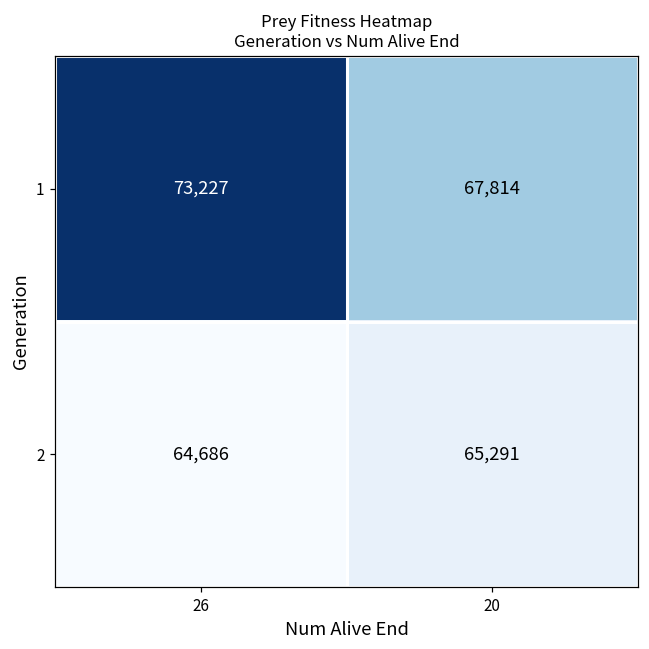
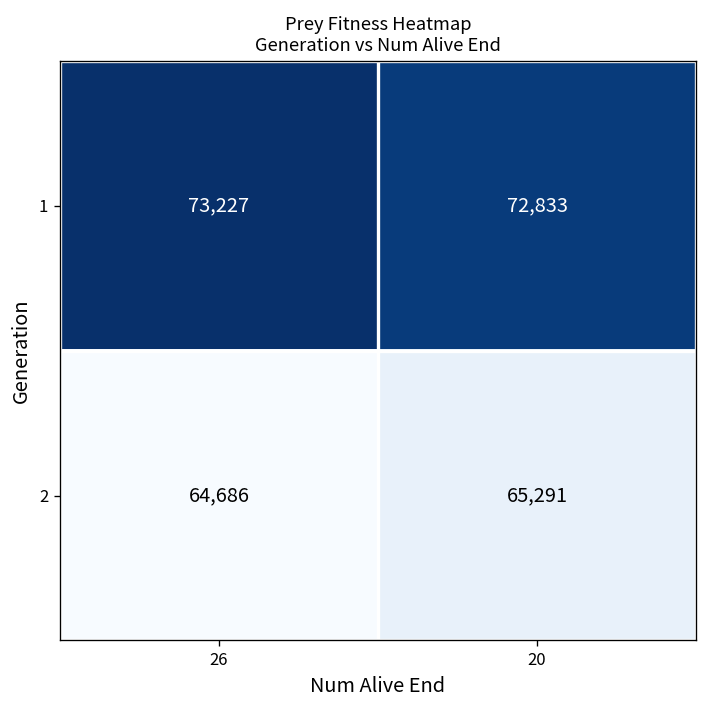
1, 20: 67,814 -> 72,833
